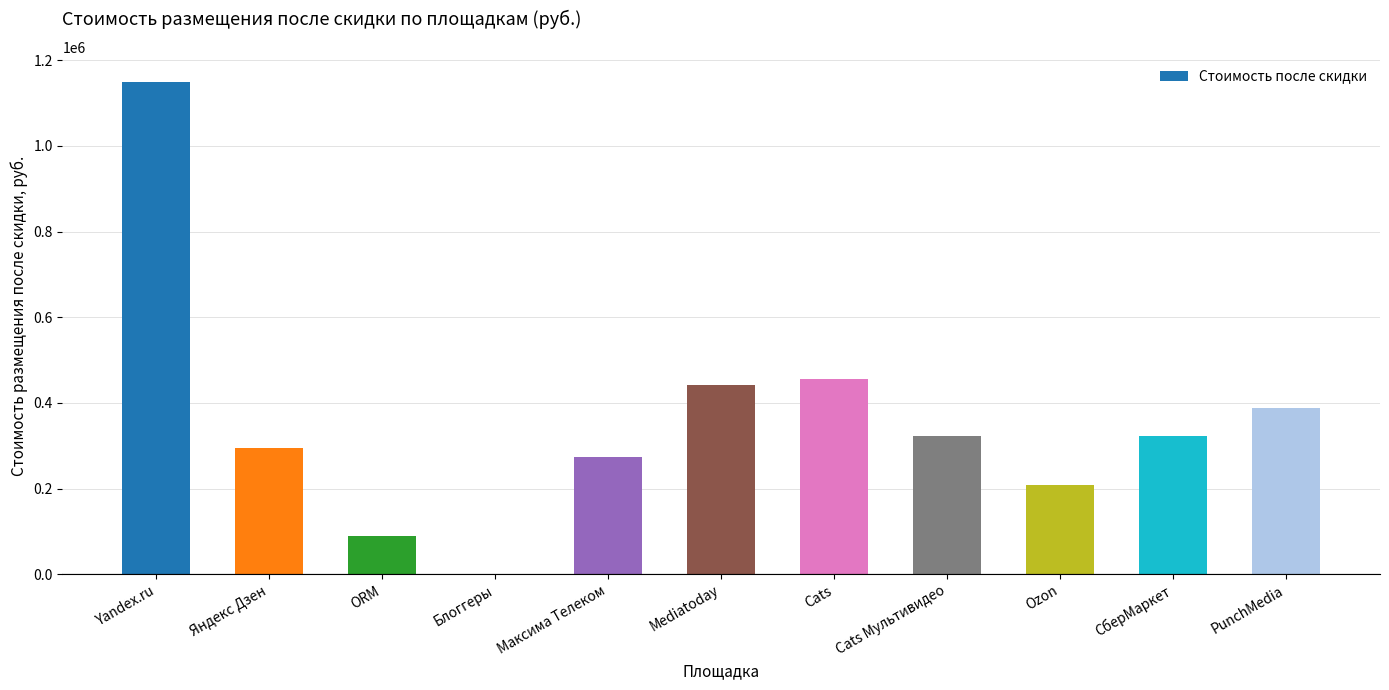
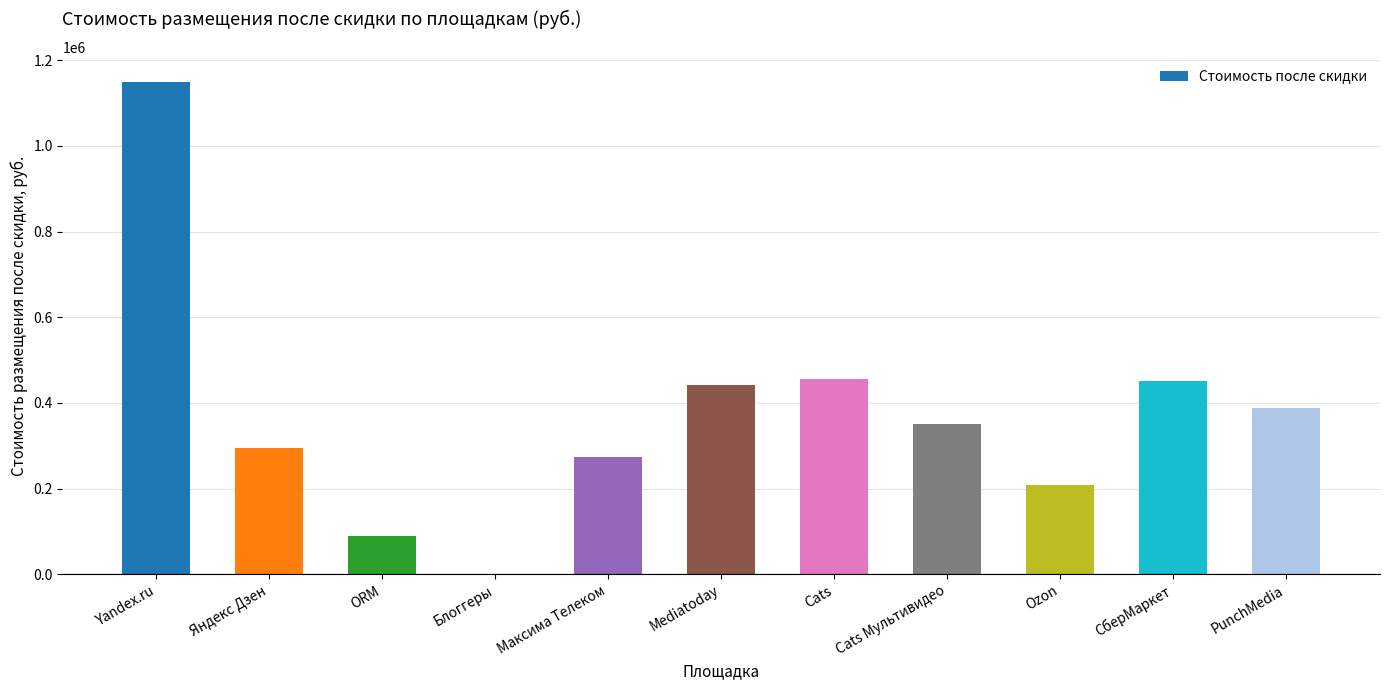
Cats Мультивидео: 320000 -> 350000
СберМаркет: 320000 -> 450000
